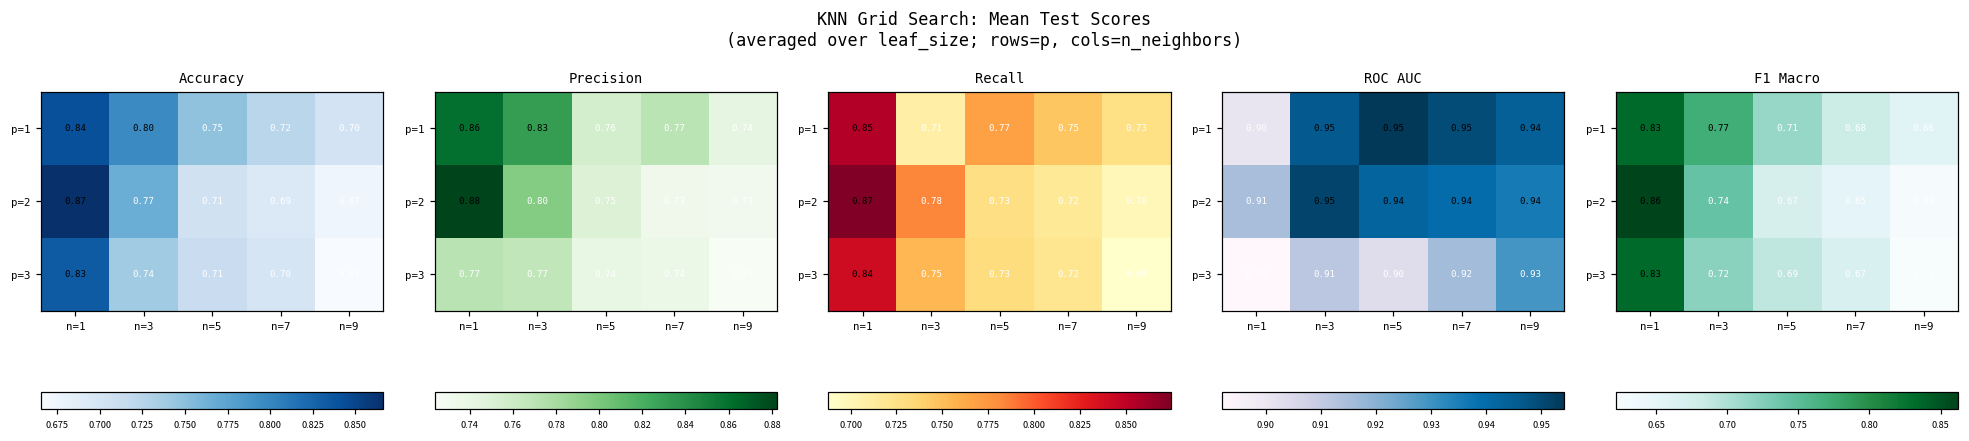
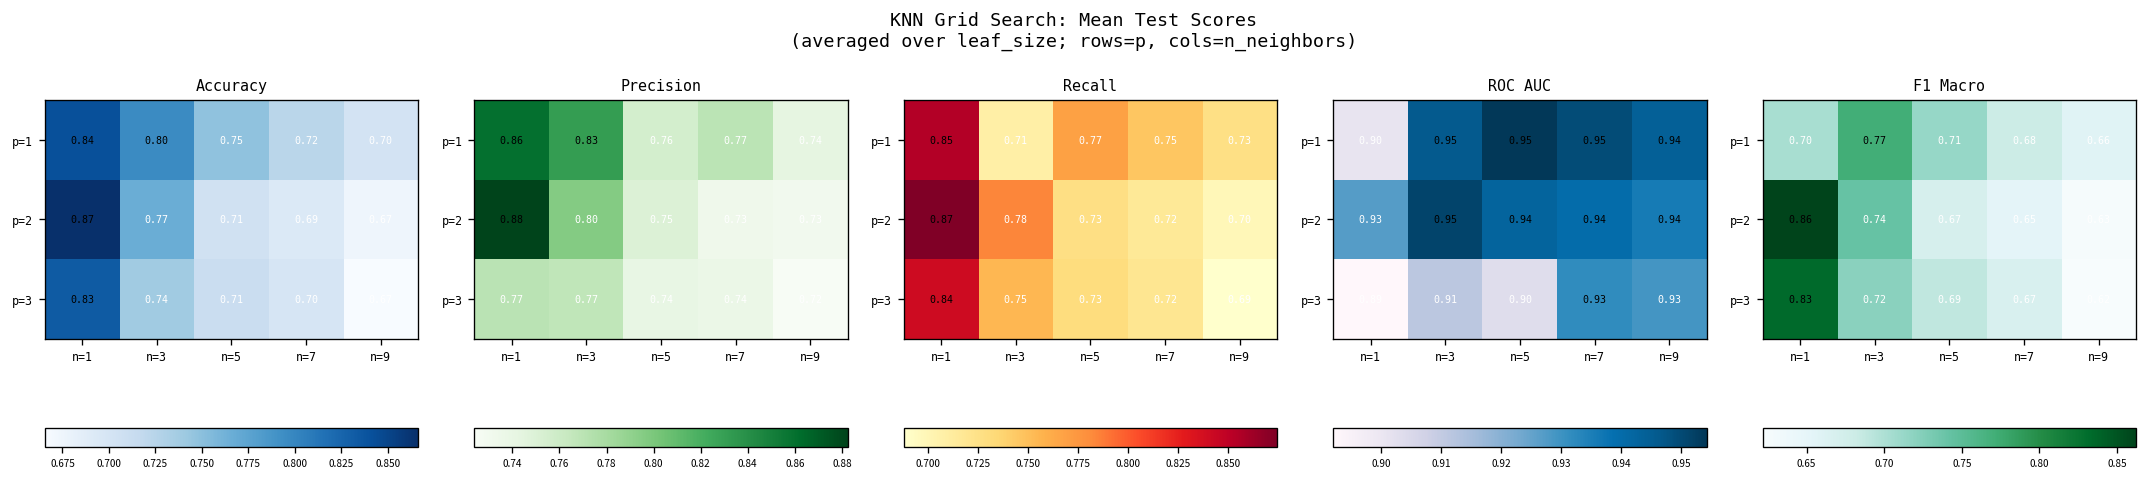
ROC AUC, p=2, n=1: 0.91 -> 0.93
ROC AUC, p=3, n=7: 0.92 -> 0.93
F1 Macro, p=1, n=1: 0.83 -> 0.70
